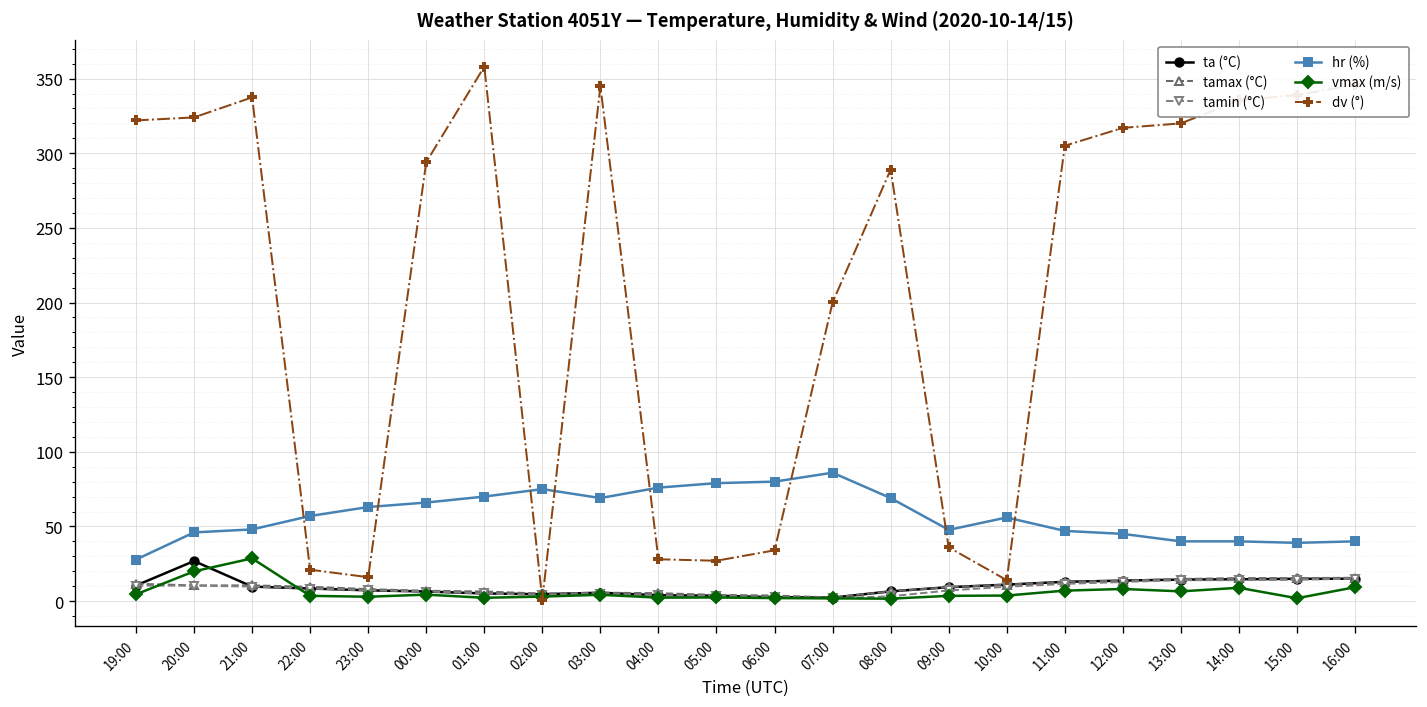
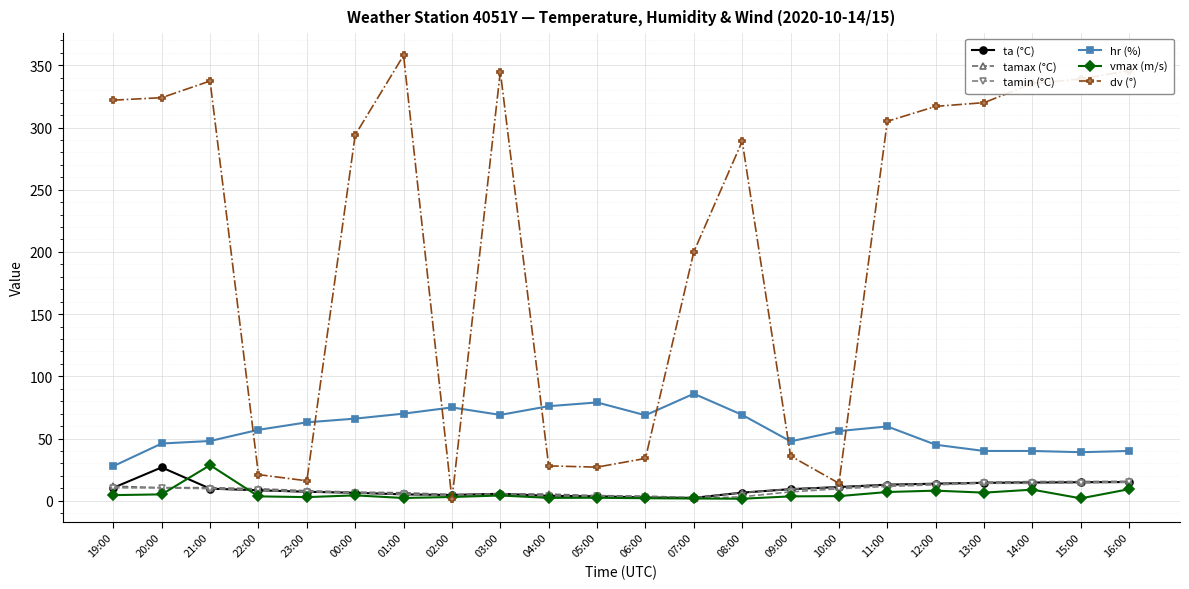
vmax (m/s), 20:00: 20 -> 5
hr (%), 06:00: 80 -> 69
hr (%), 11:00: 47 -> 60
